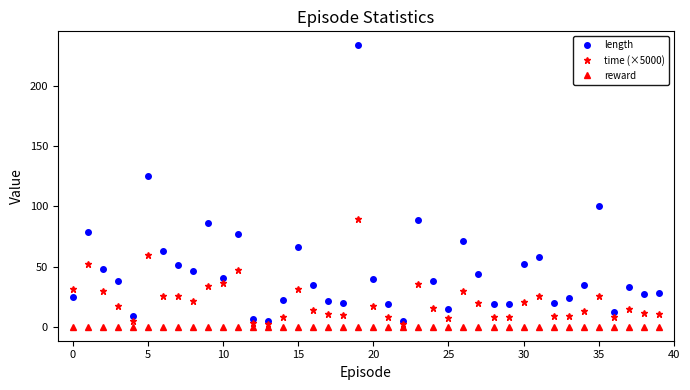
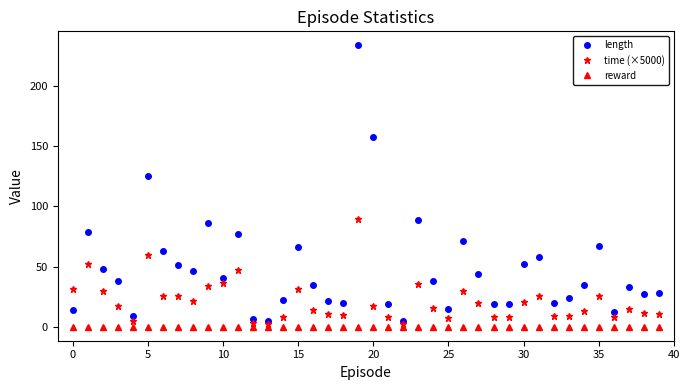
length, 0: 25 -> 14
length, 20: 40 -> 158
length, 35: 100 -> 67
